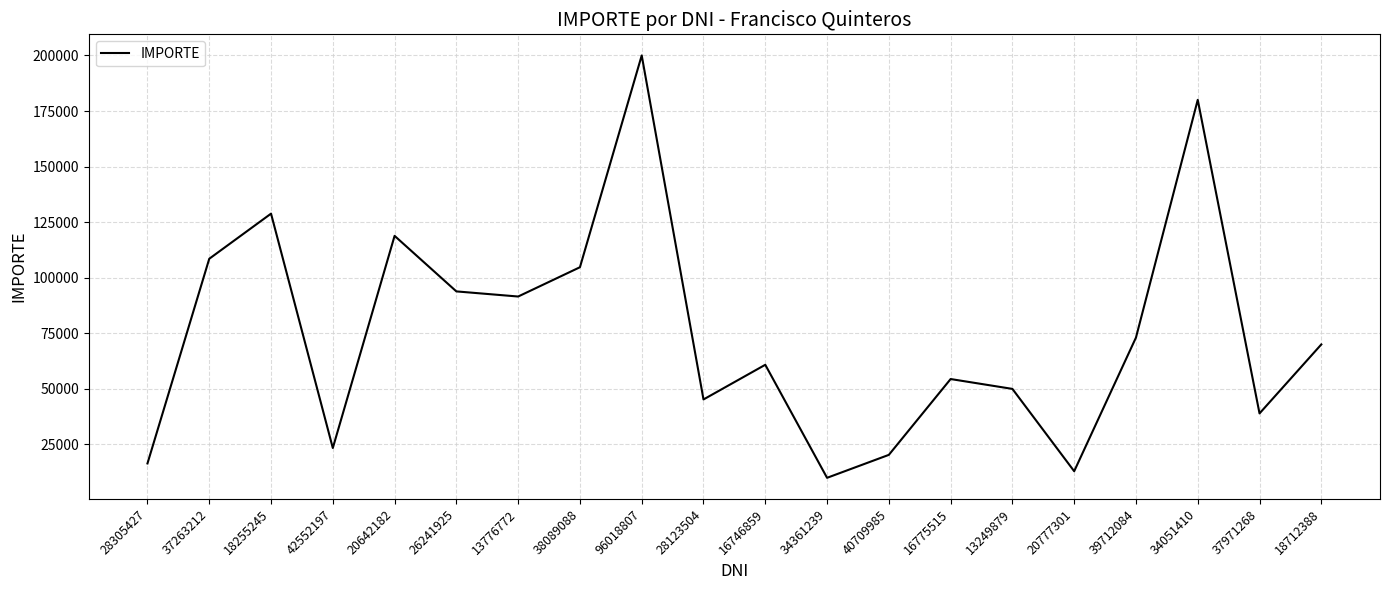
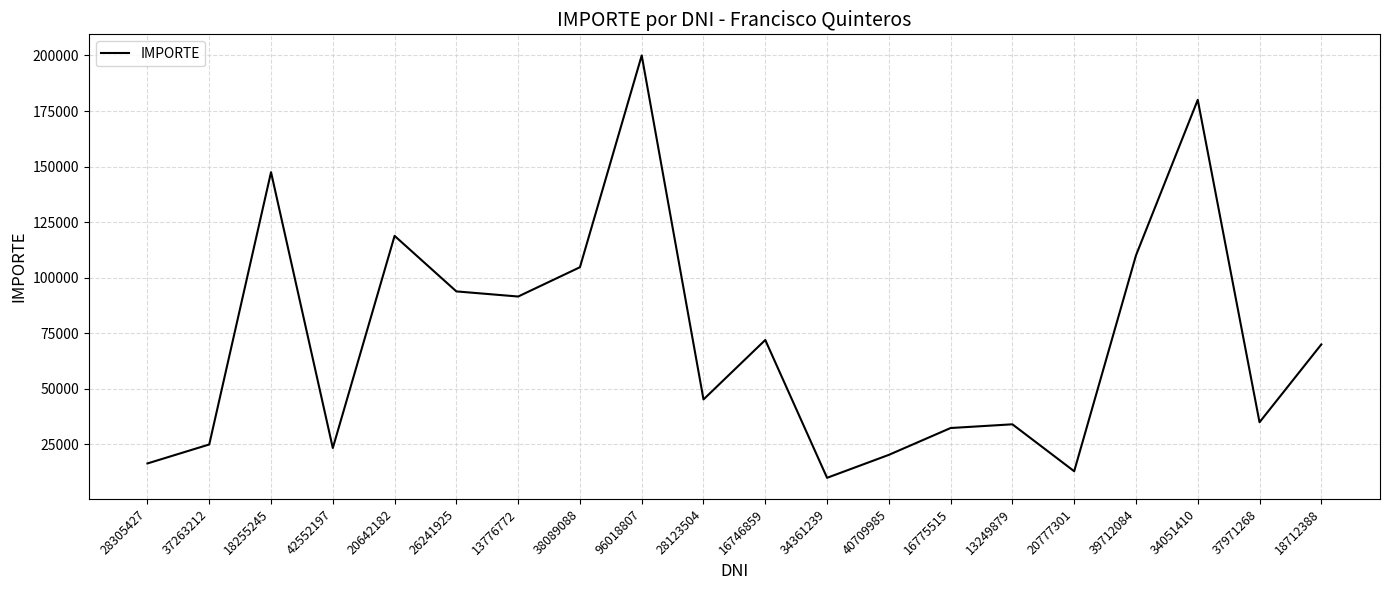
37263212: 109000 -> 25000
18255245: 129000 -> 148000
16746859: 61000 -> 72000
16775515: 54000 -> 32000
13249879: 50000 -> 34000
39712084: 73000 -> 110000
37971268: 39000 -> 35000
